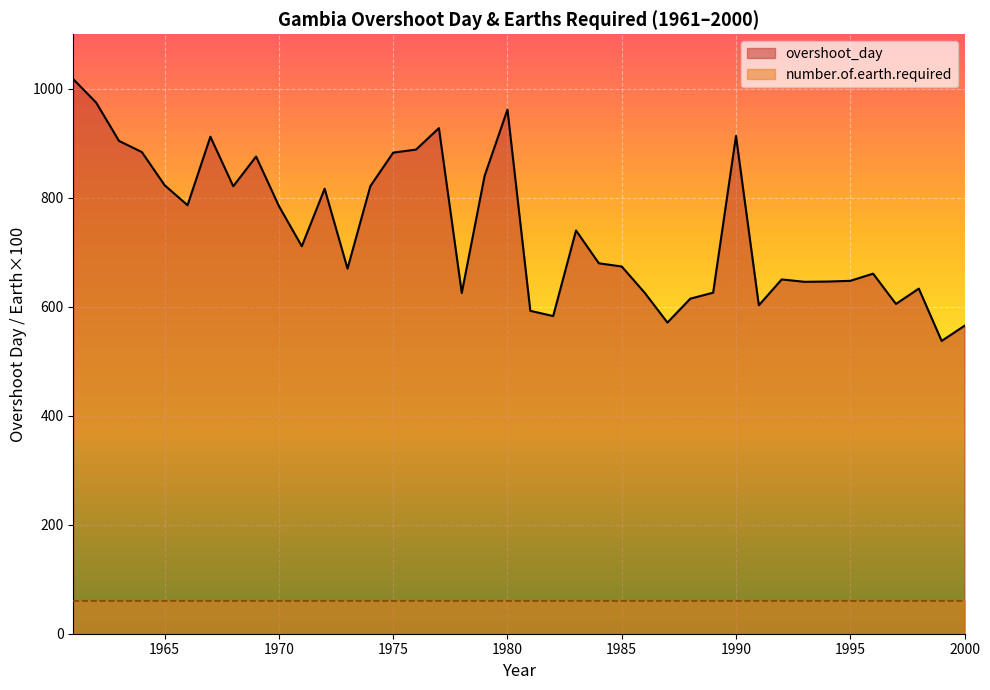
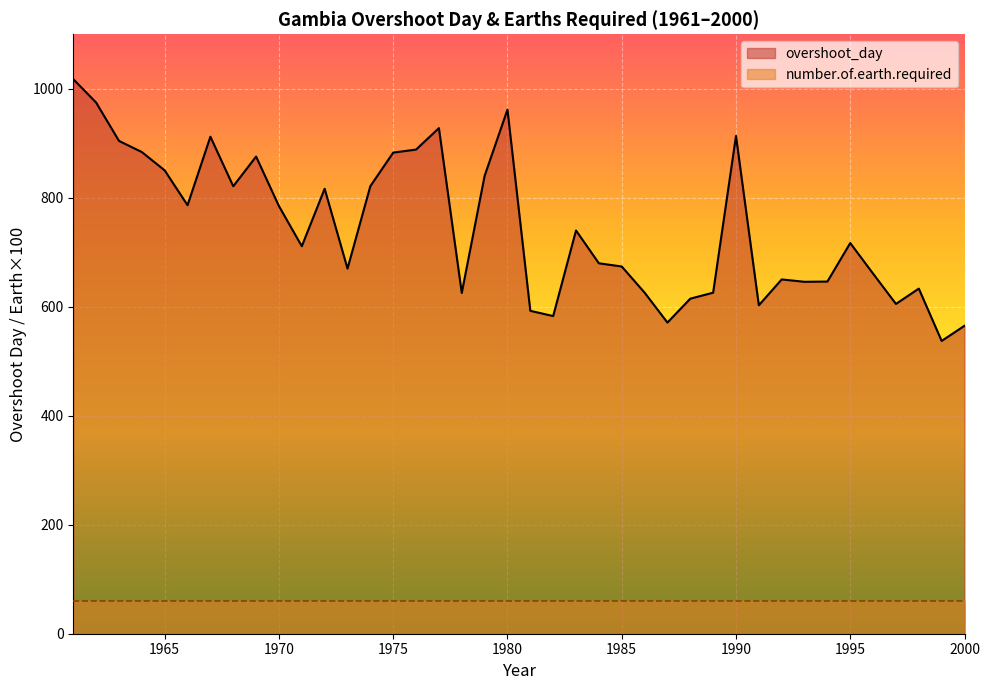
overshoot_day, 1965: 820 -> 850
overshoot_day, 1995: 650 -> 720
